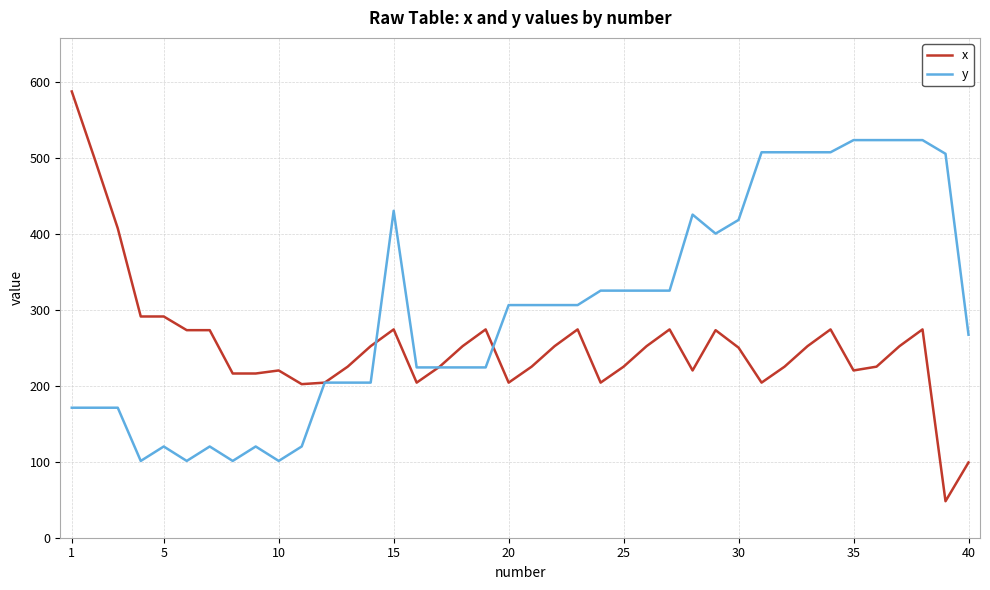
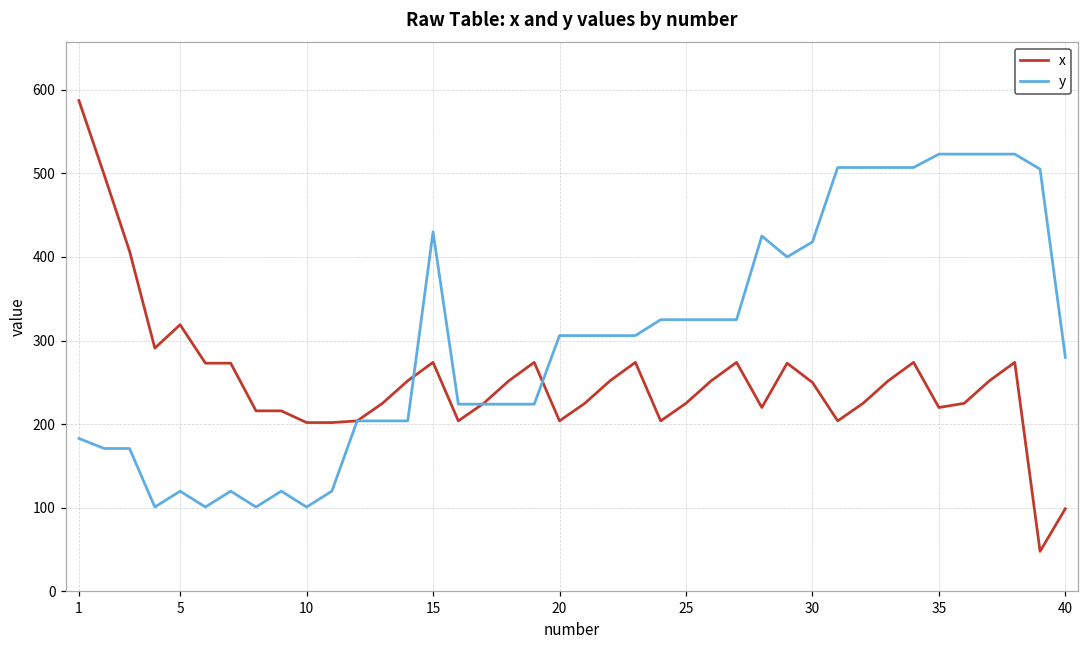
y, 1: 170 -> 180
x, 5: 290 -> 320
x, 10: 220 -> 200
y, 40: 270 -> 280
